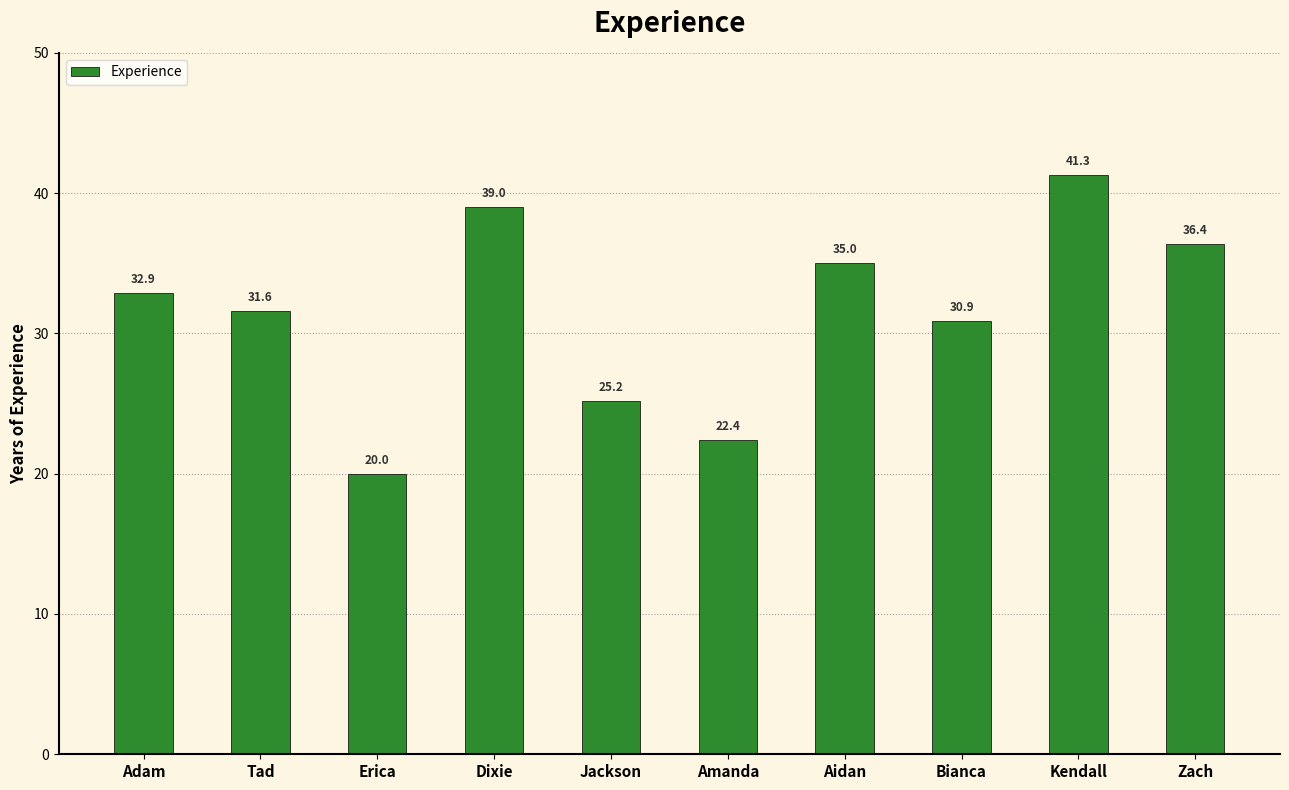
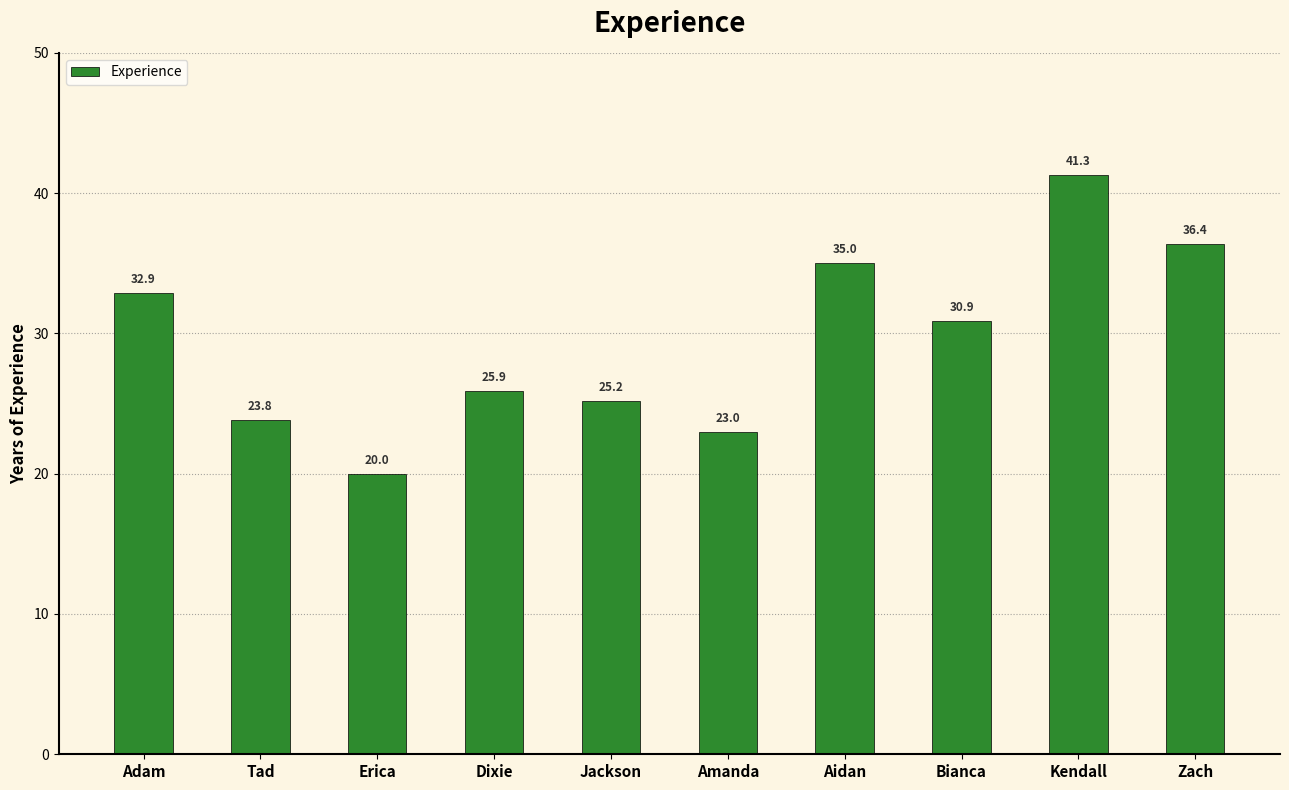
Tad: 31.6 -> 23.8
Dixie: 39.0 -> 25.9
Amanda: 22.4 -> 23.0
